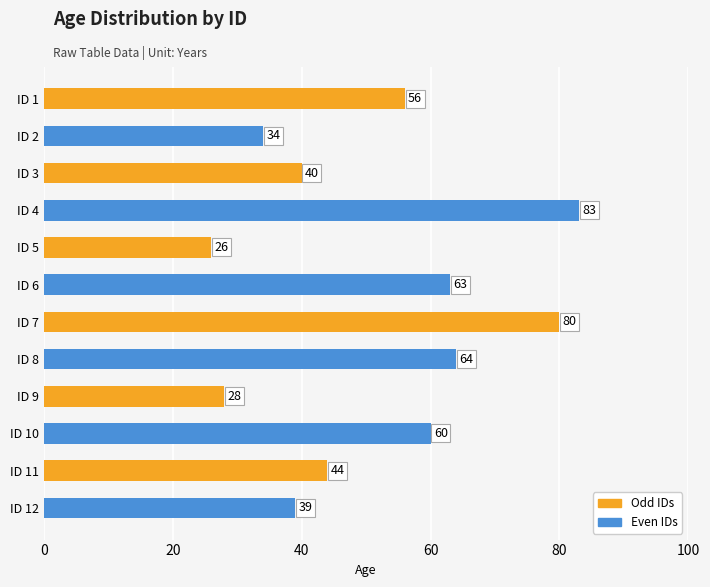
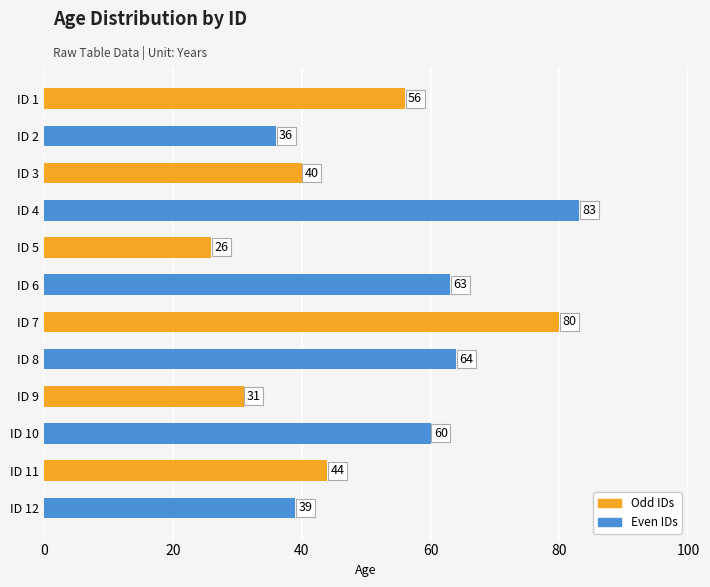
ID 2: 34 -> 36
ID 9: 28 -> 31
